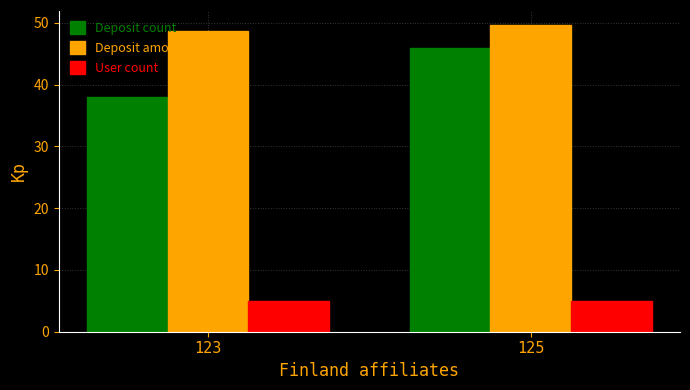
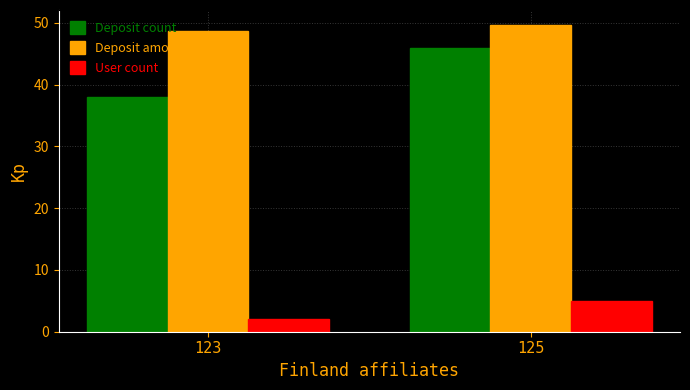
User count, 123: 5 -> 2
